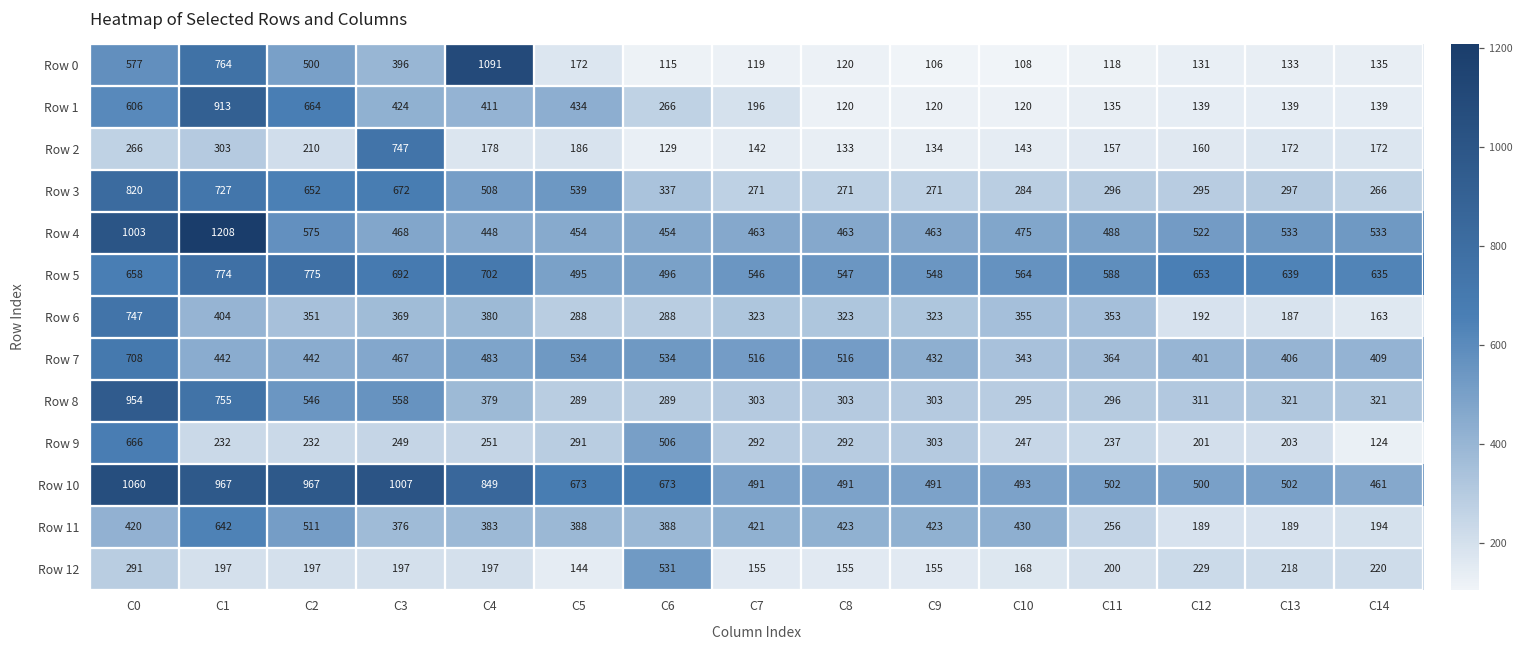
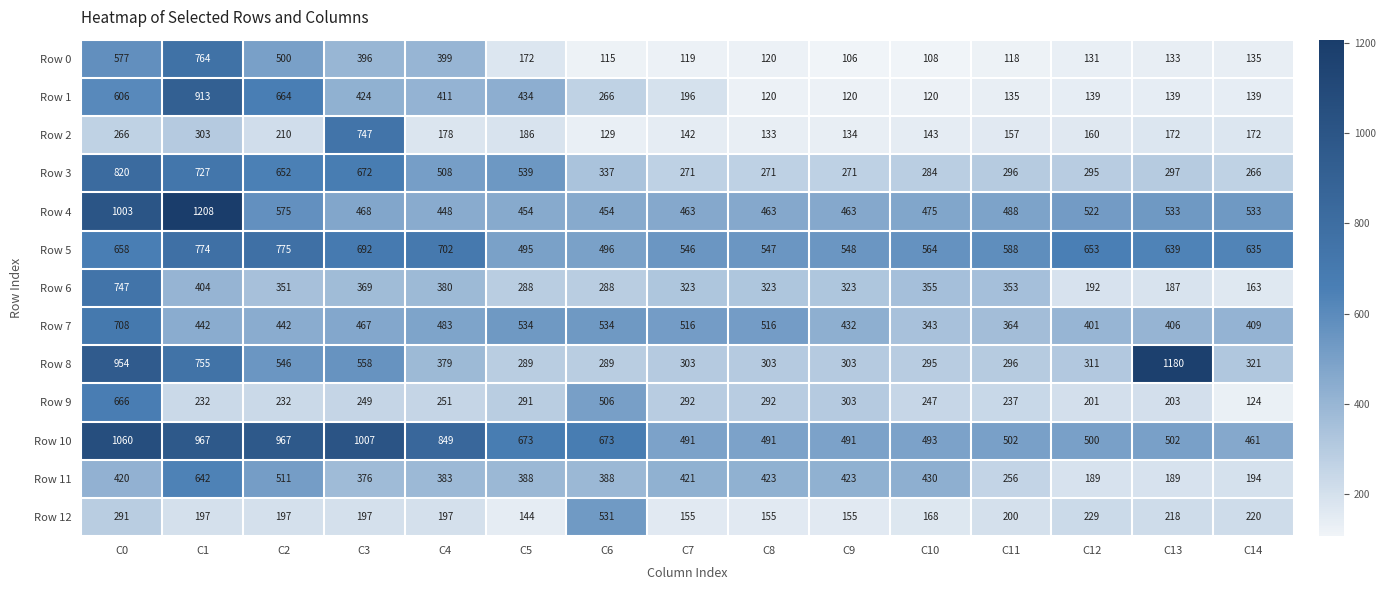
Row 0, C4: 1091 -> 399
Row 8, C13: 321 -> 1180
